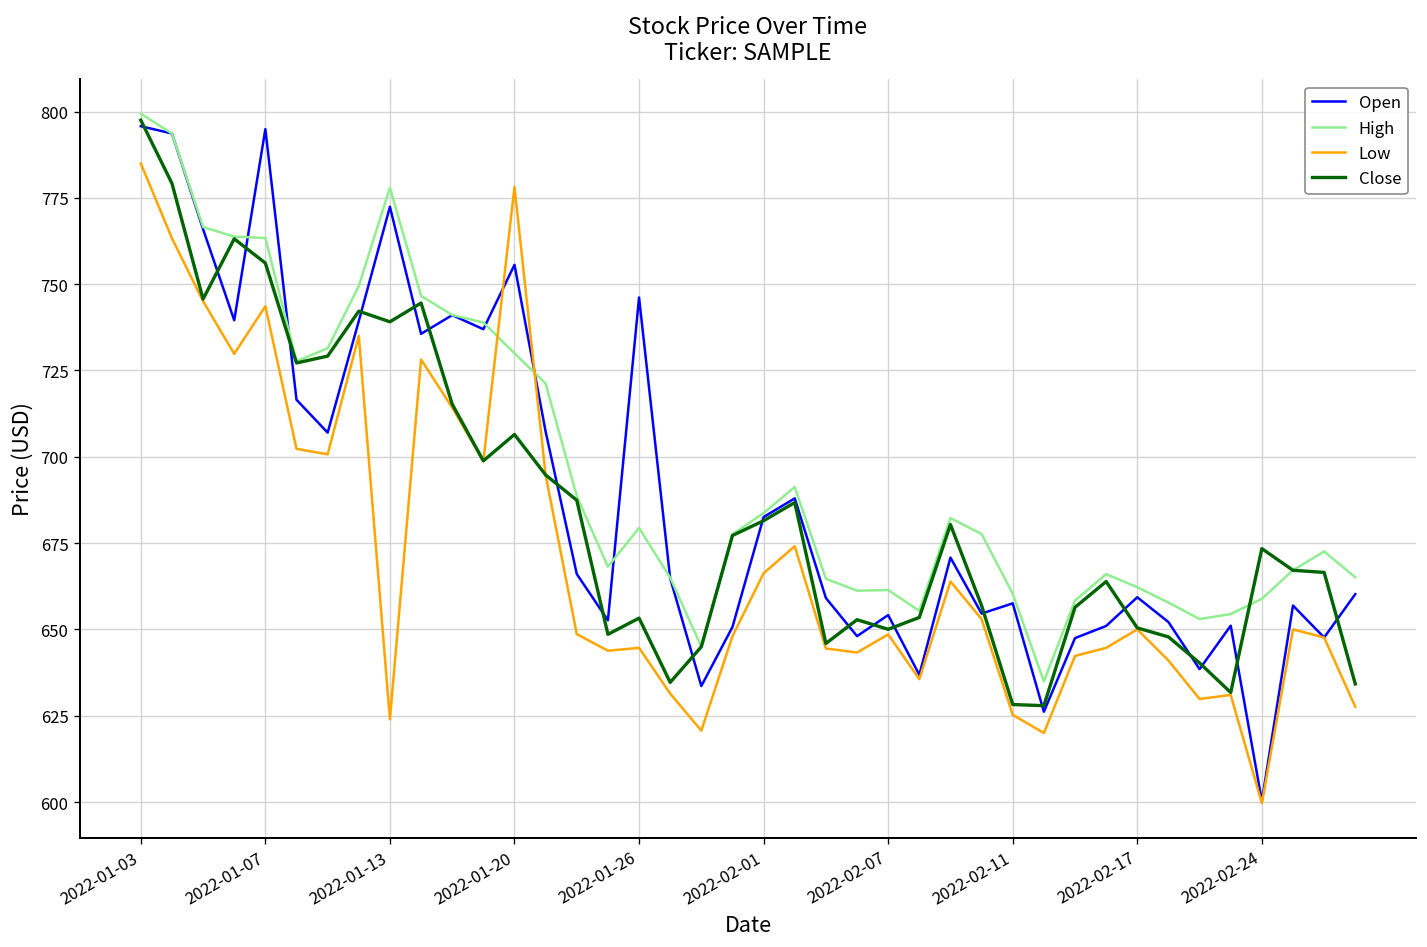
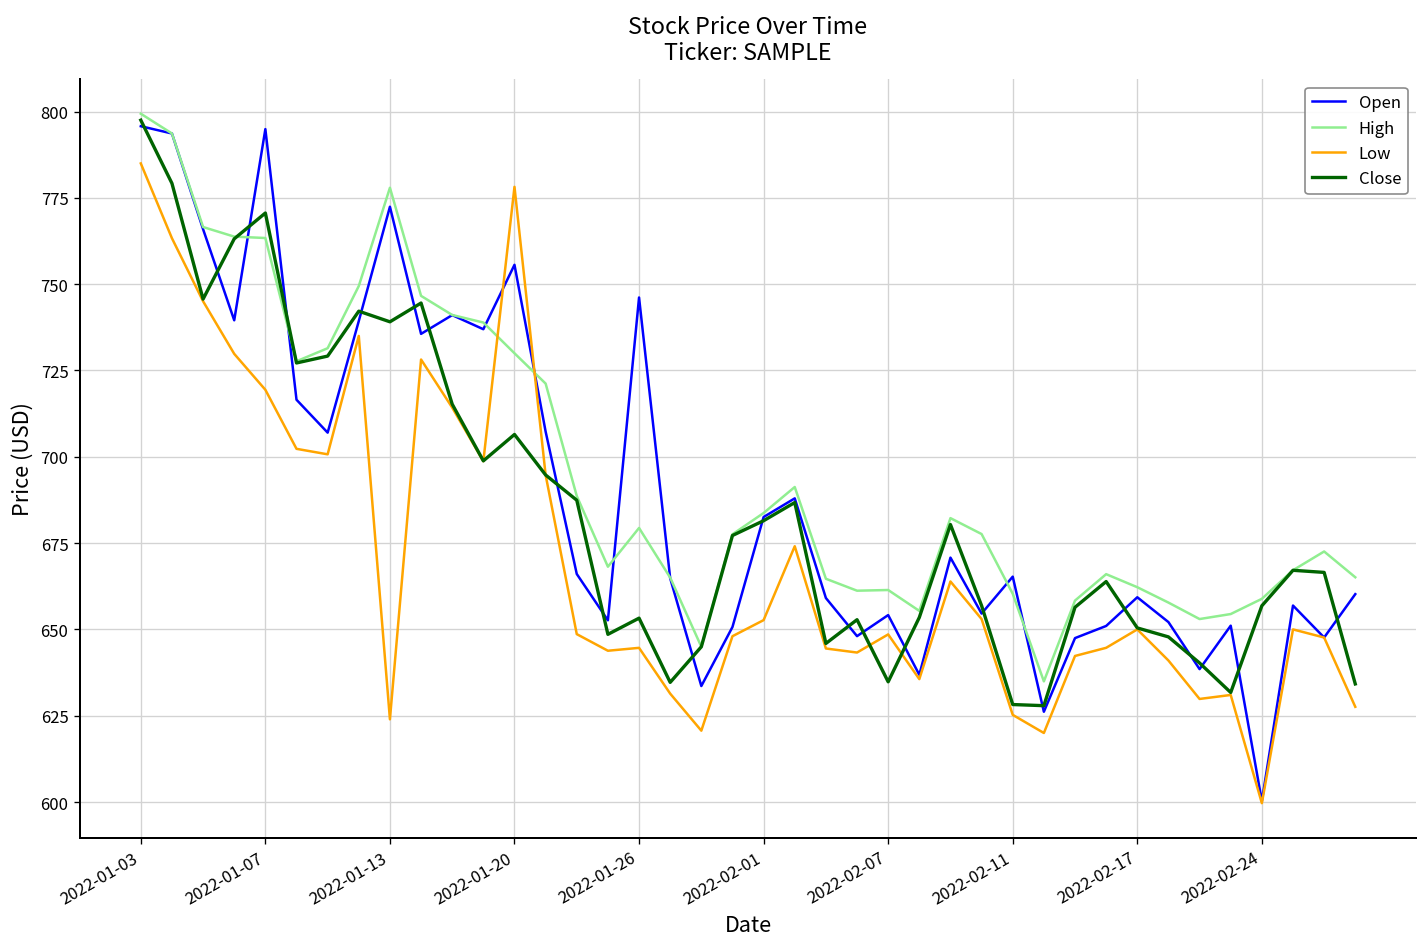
Low, 2022-01-07: 744 -> 719
Close, 2022-01-07: 756 -> 771
Low, 2022-02-01: 666 -> 653
Close, 2022-02-07: 650 -> 635
Open, 2022-02-11: 658 -> 665
Close, 2022-02-24: 673 -> 657
